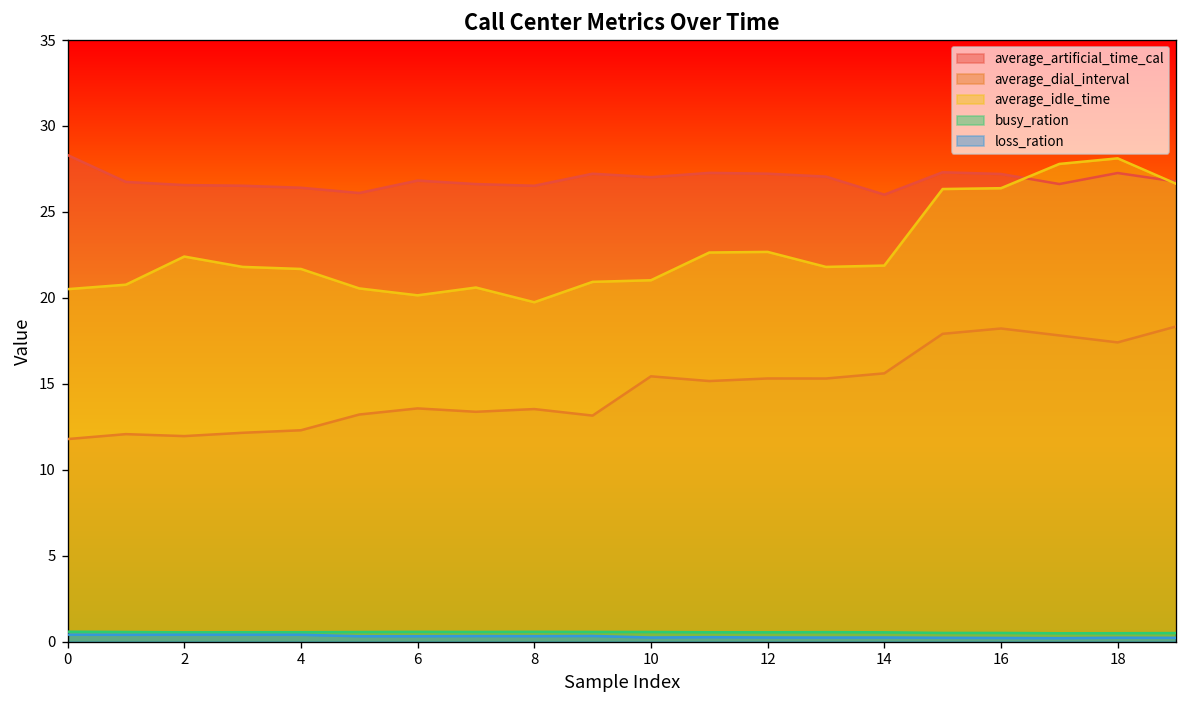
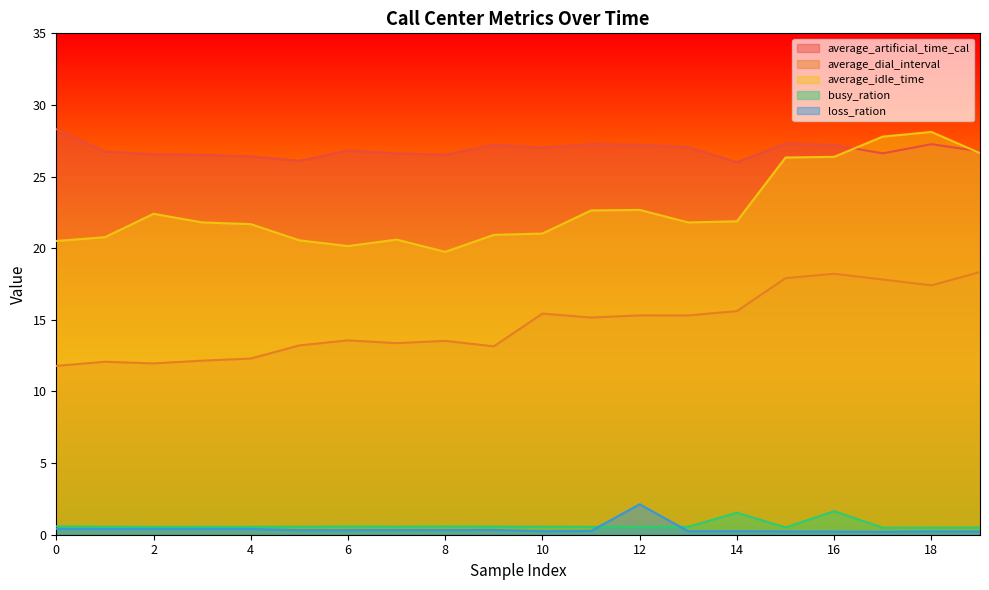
loss_ration, 12: 0.2 -> 2.1
busy_ration, 14: 0.5 -> 1.5
busy_ration, 16: 0.5 -> 1.6
